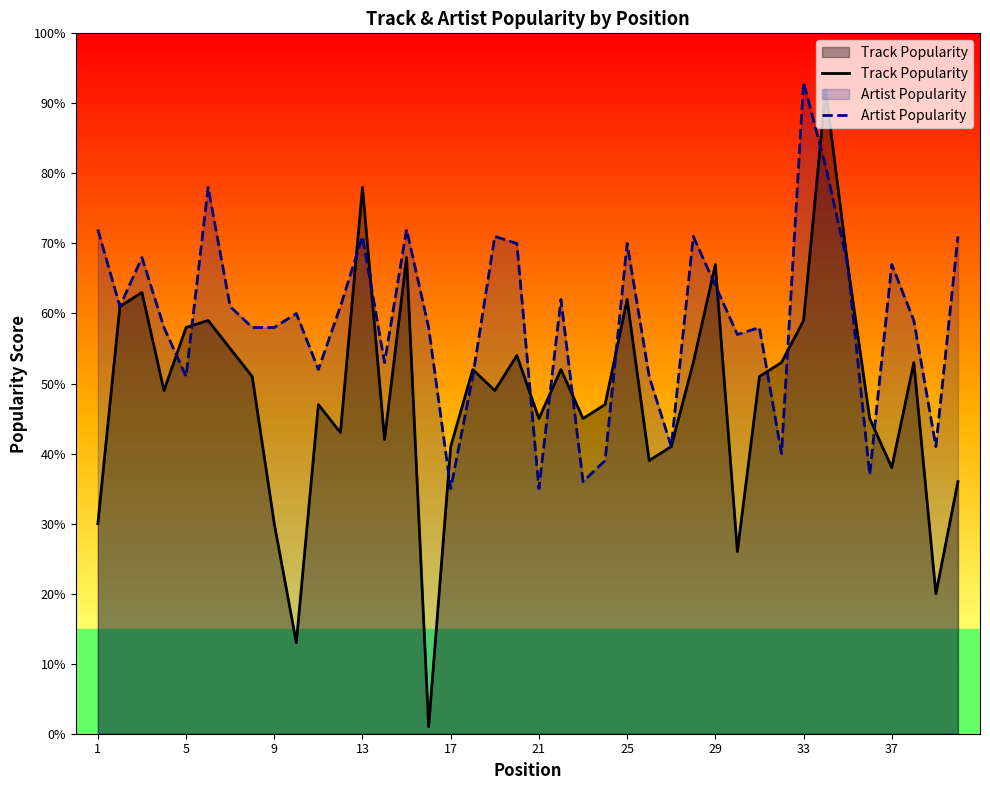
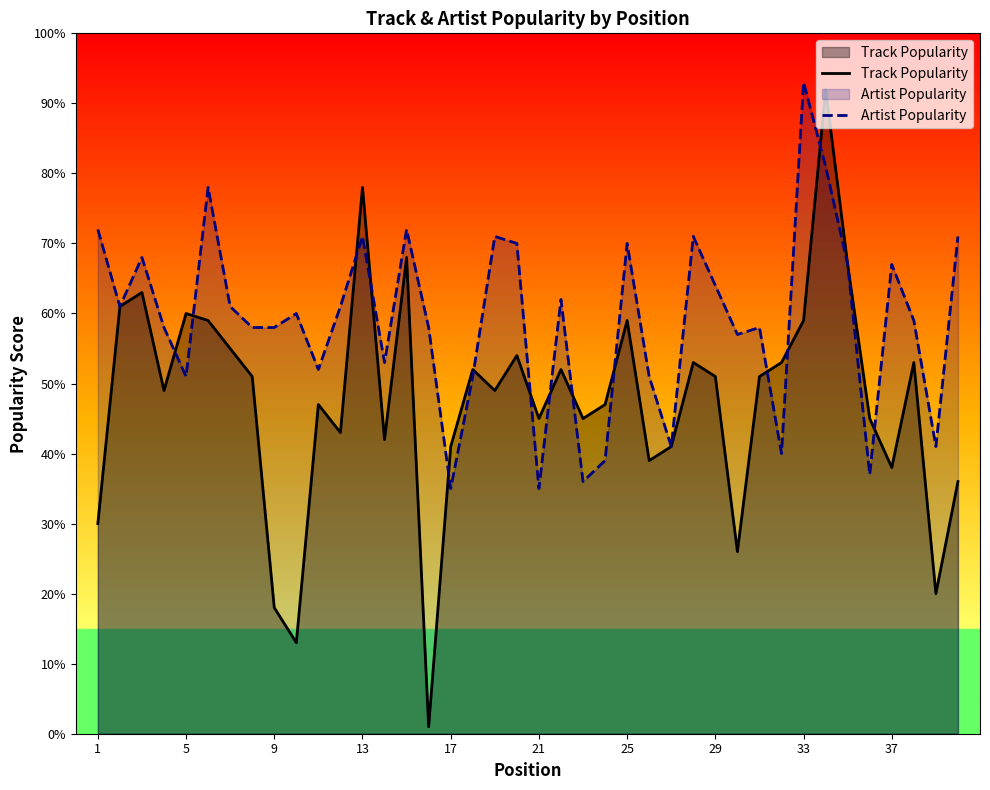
Track Popularity, 5: 58% -> 60%
Track Popularity, 9: 30% -> 18%
Track Popularity, 25: 62% -> 59%
Track Popularity, 29: 67% -> 51%
